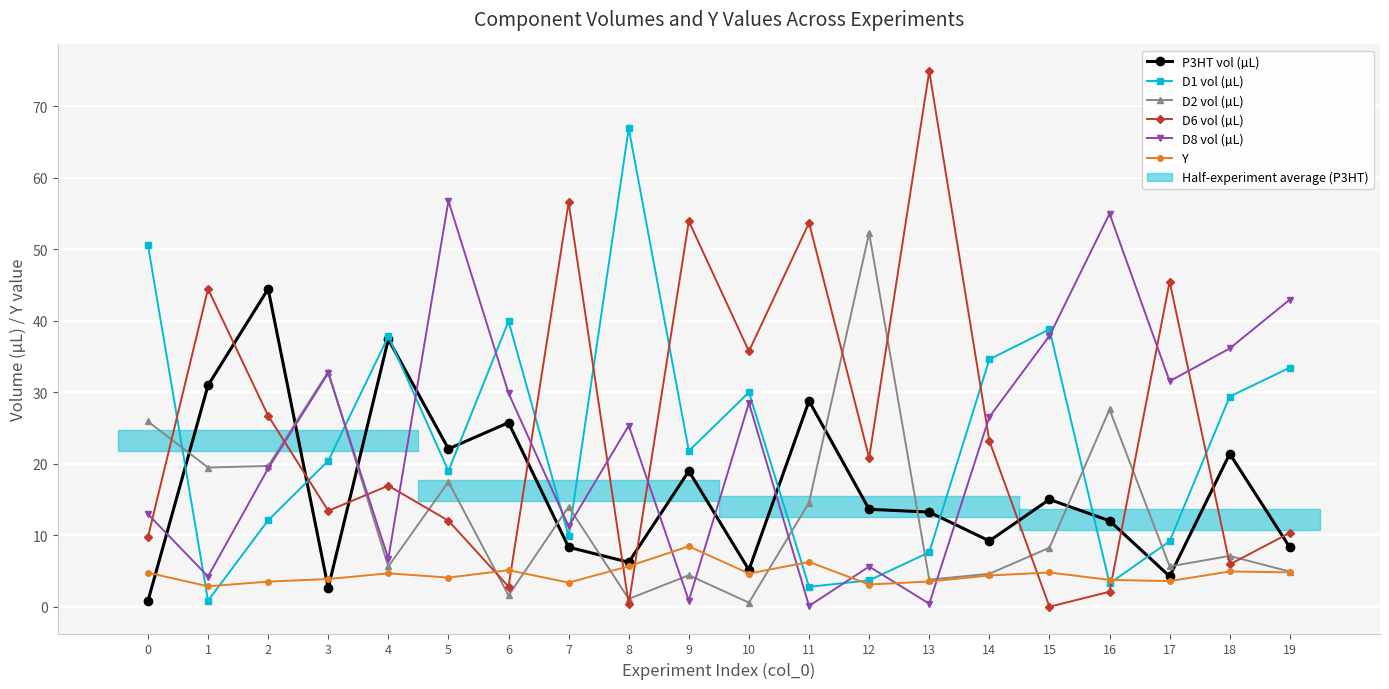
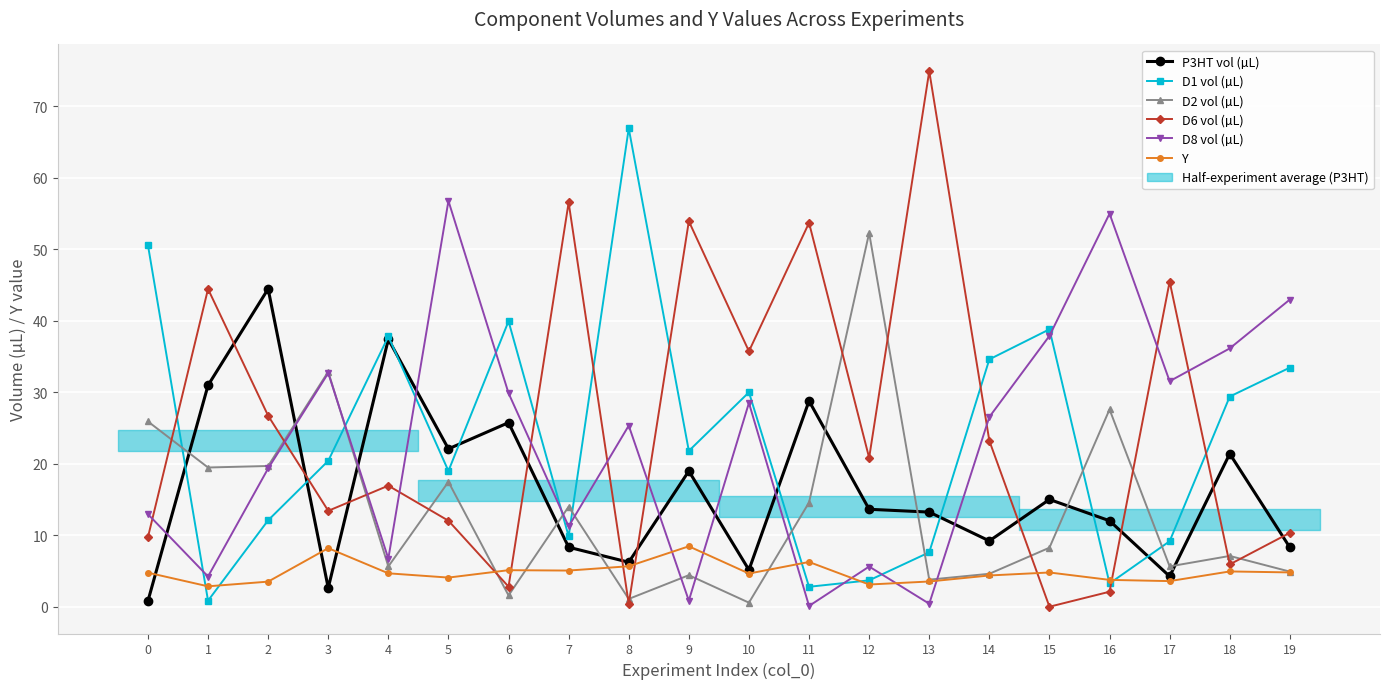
Y, 3: 4 -> 8
Y, 7: 3 -> 5
